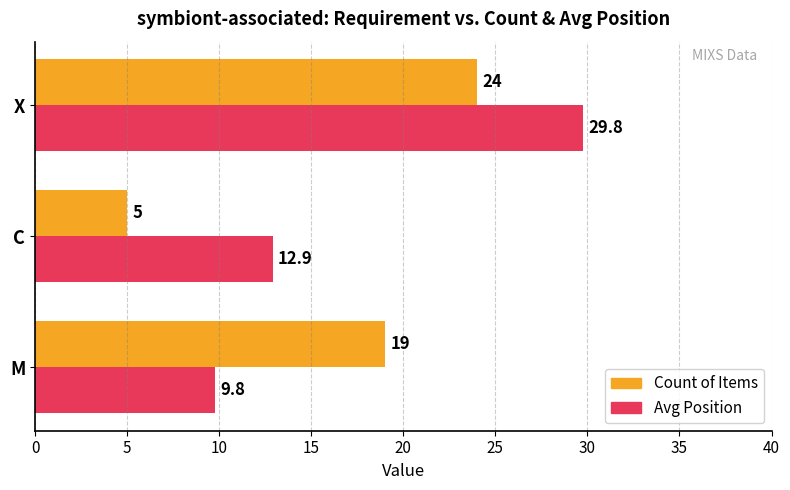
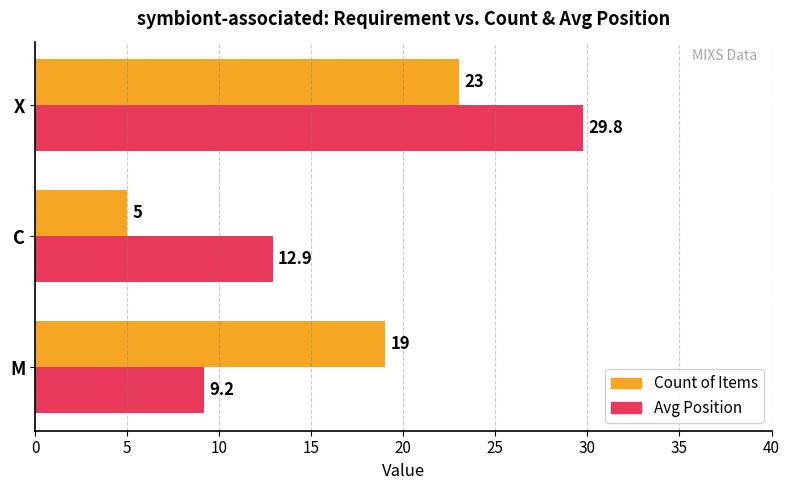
Count of Items, X: 24 -> 23
Avg Position, M: 9.8 -> 9.2
